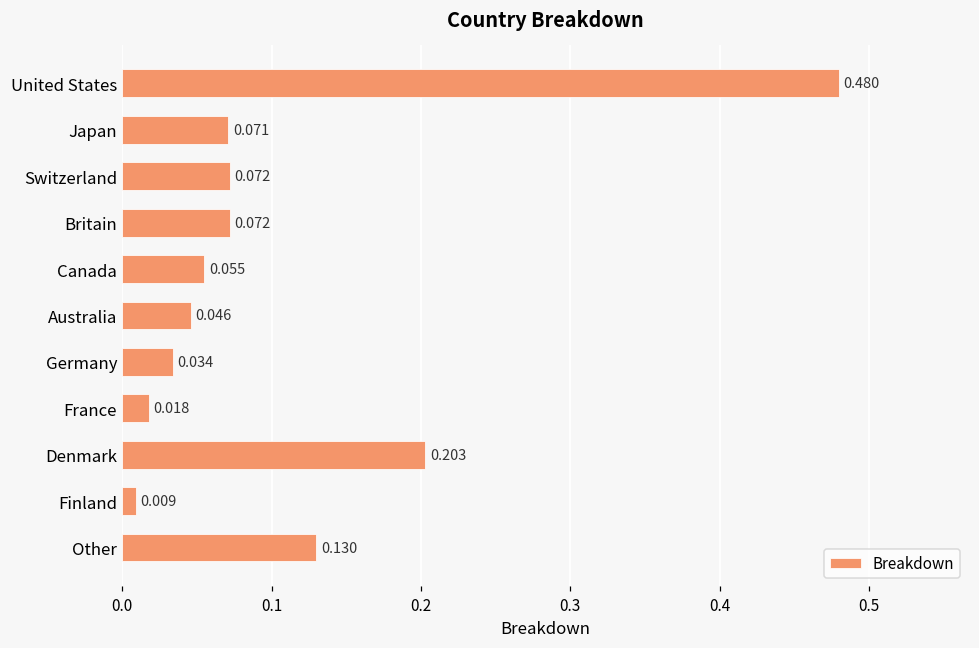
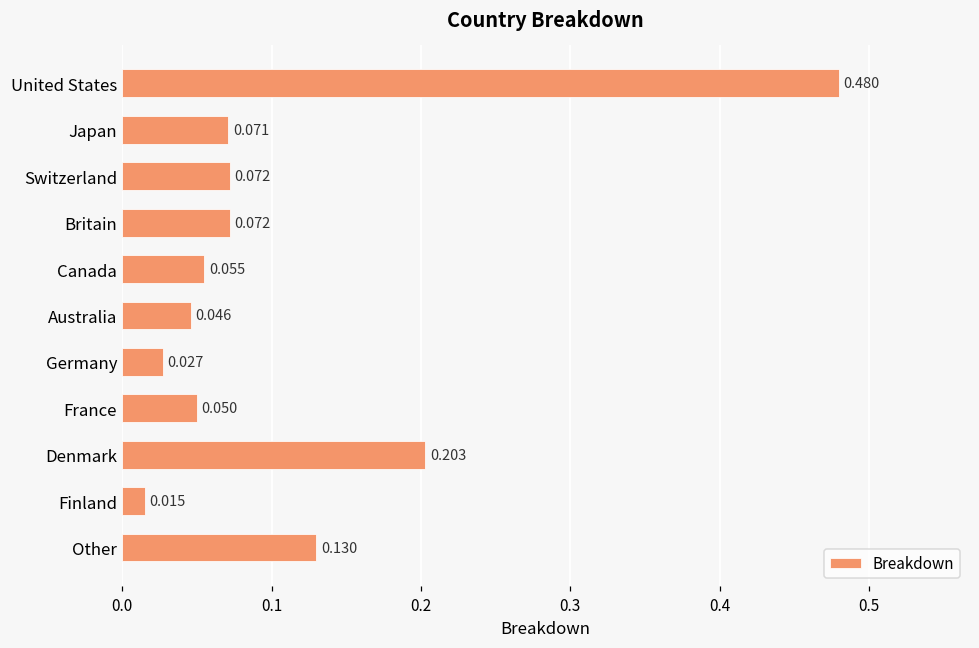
Germany: 0.034 -> 0.027
France: 0.018 -> 0.050
Finland: 0.009 -> 0.015
